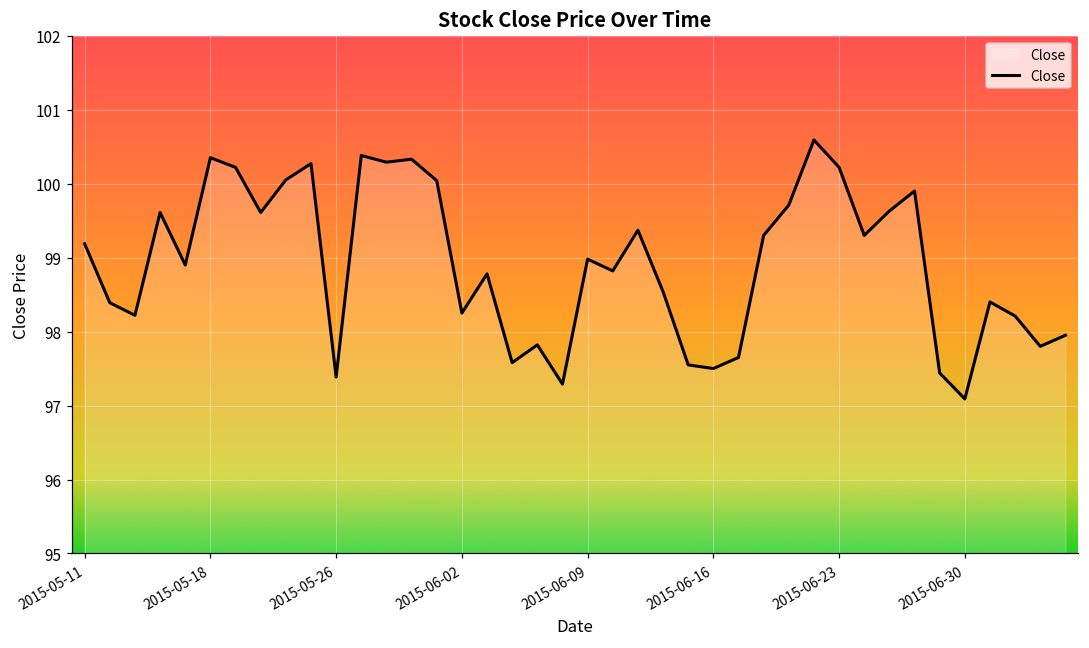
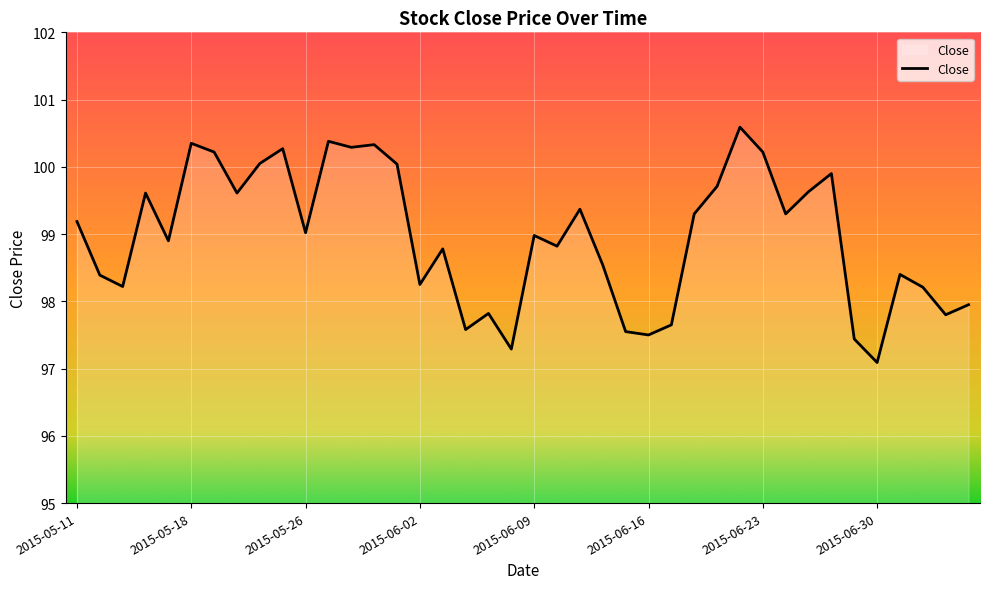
2015-05-26: 97.4 -> 99.0
